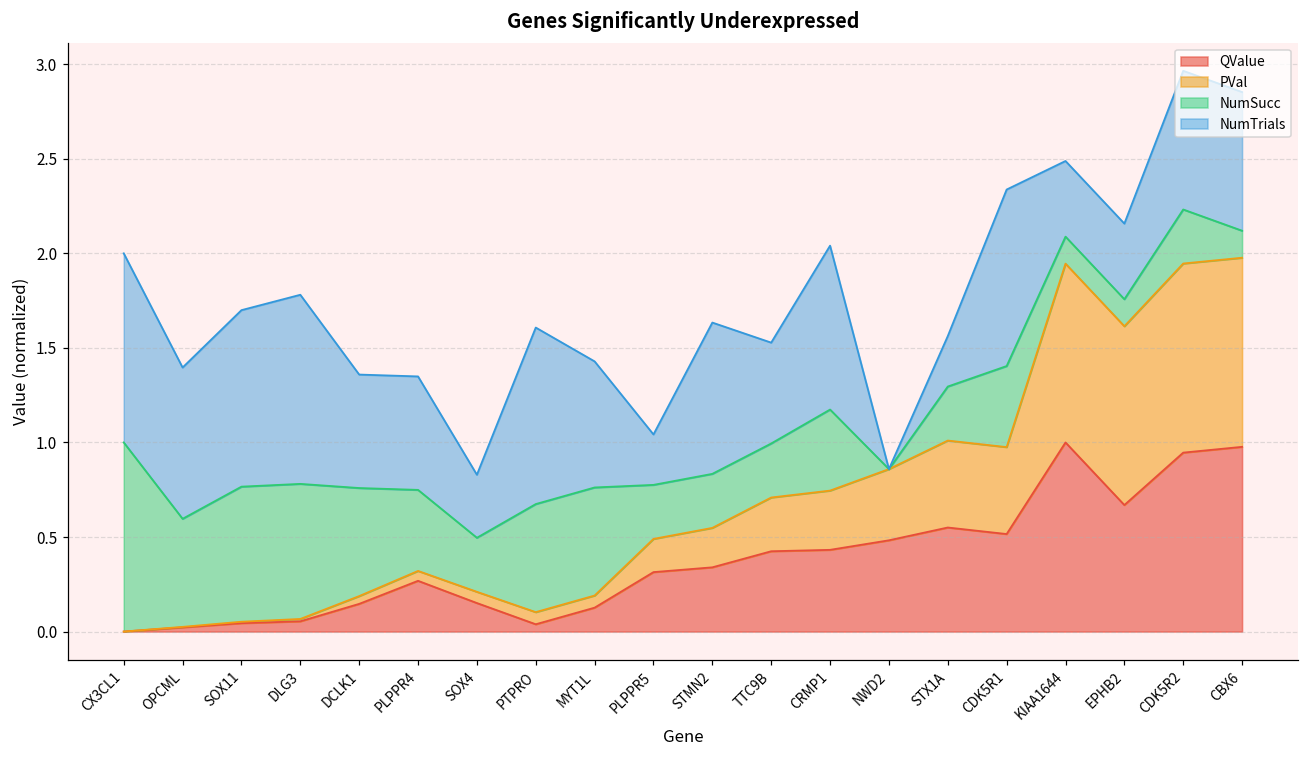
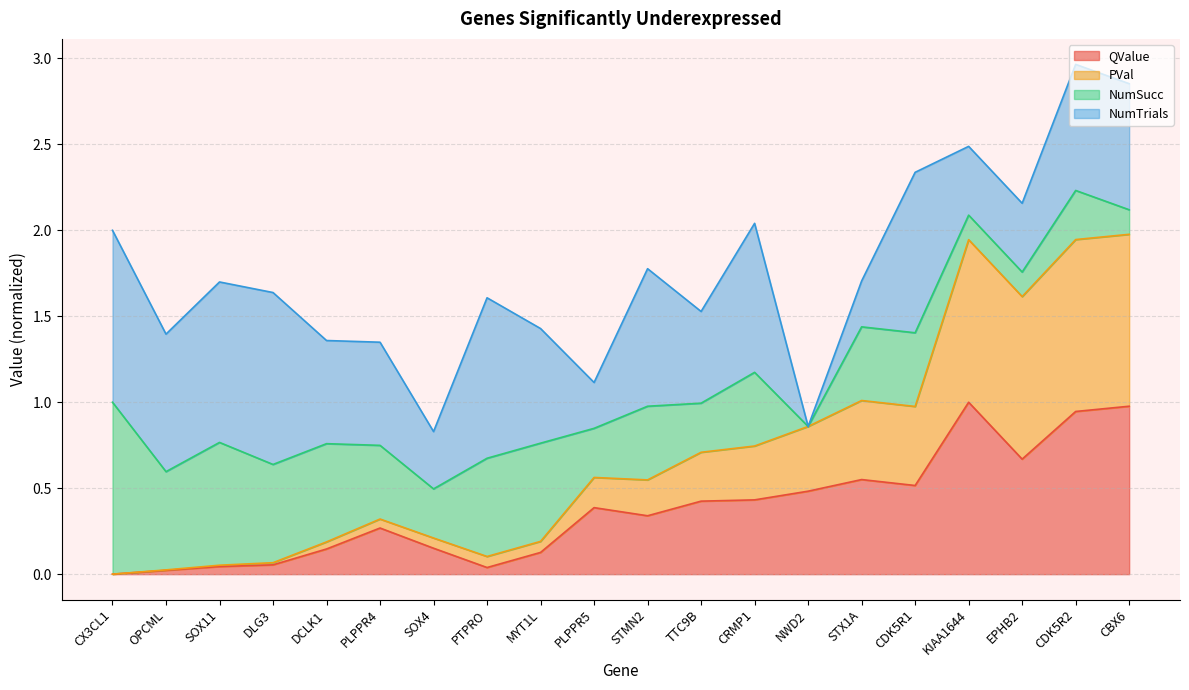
NumSucc, DLG3: 0.71 -> 0.57
QValue, PLPPR5: 0.31 -> 0.39
NumSucc, STMN2: 0.29 -> 0.43
NumSucc, STX1A: 0.29 -> 0.43
